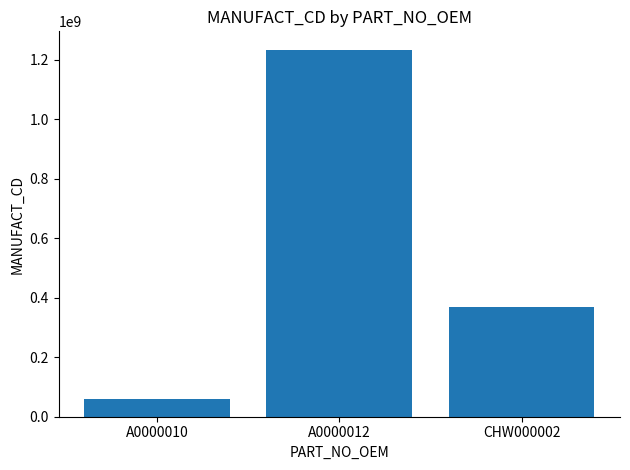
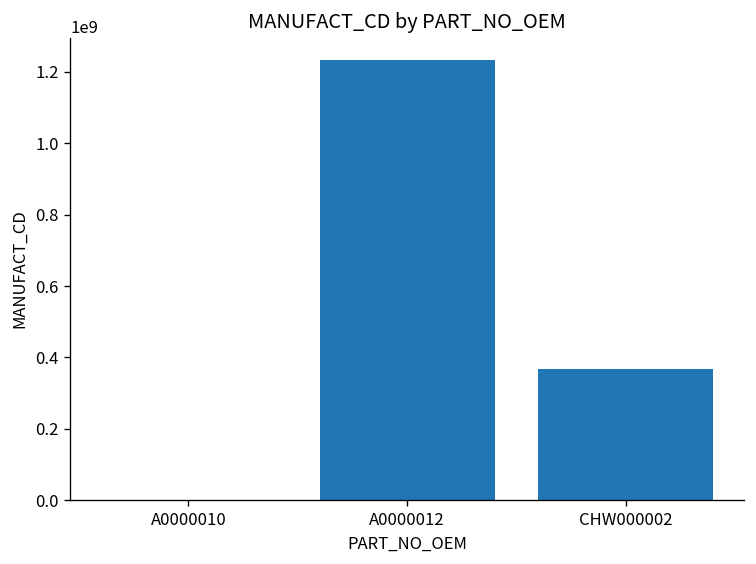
A0000010: 60000000 -> 0
